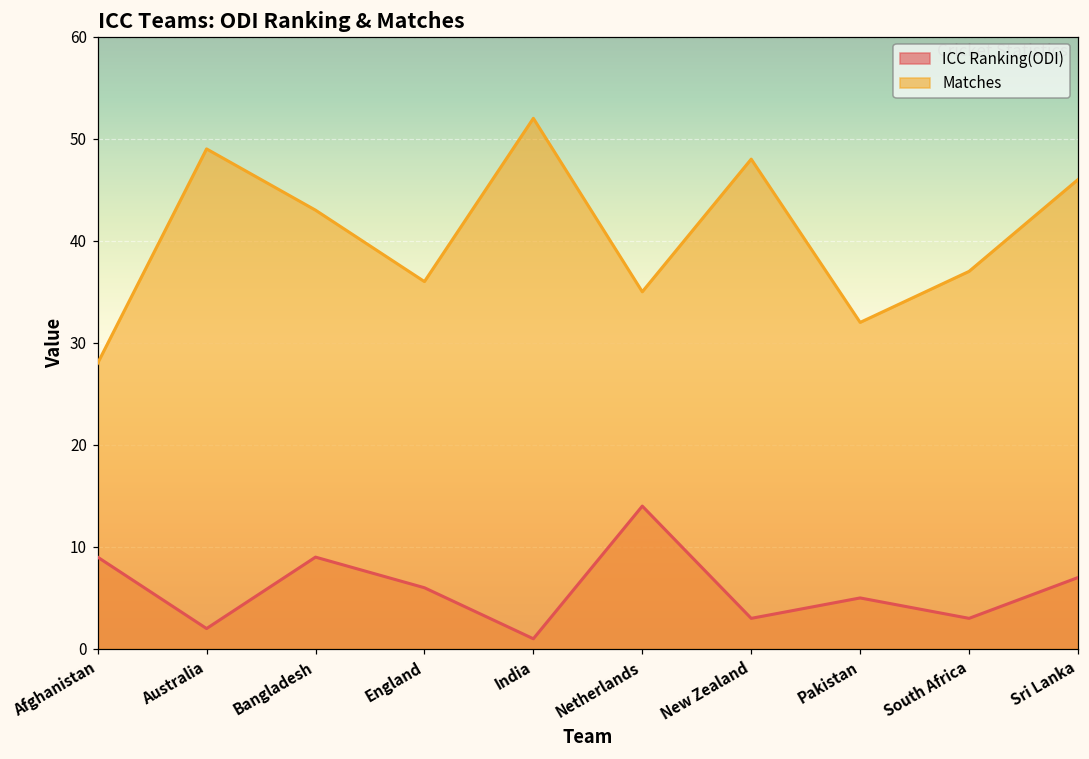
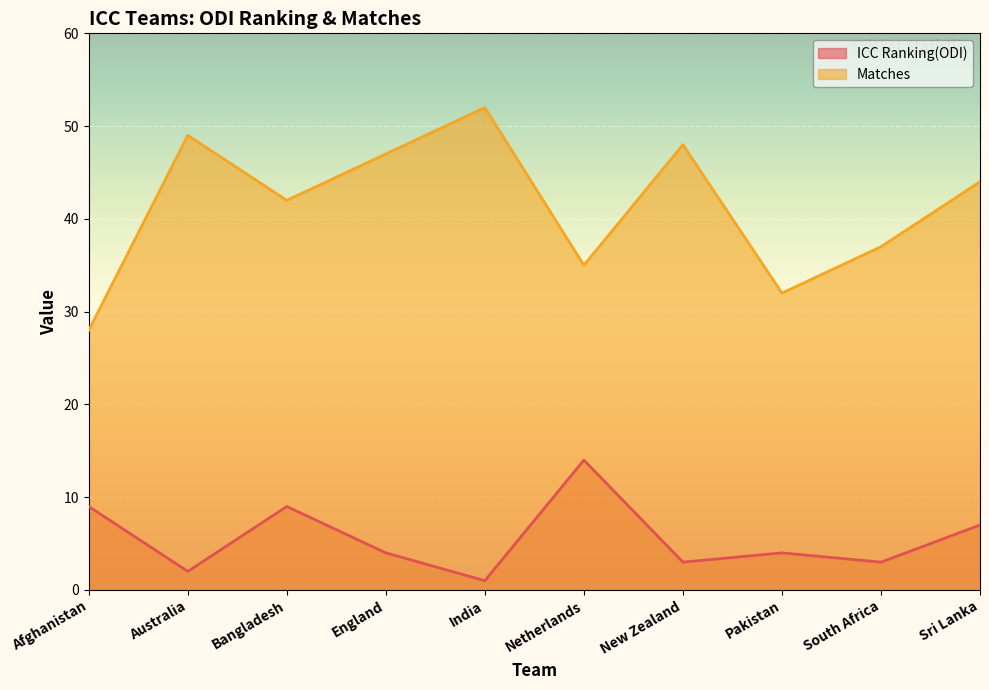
Matches, Bangladesh: 43 -> 42
ICC Ranking(ODI), England: 6 -> 4
Matches, England: 36 -> 47
ICC Ranking(ODI), Pakistan: 5 -> 4
Matches, Sri Lanka: 46 -> 44
